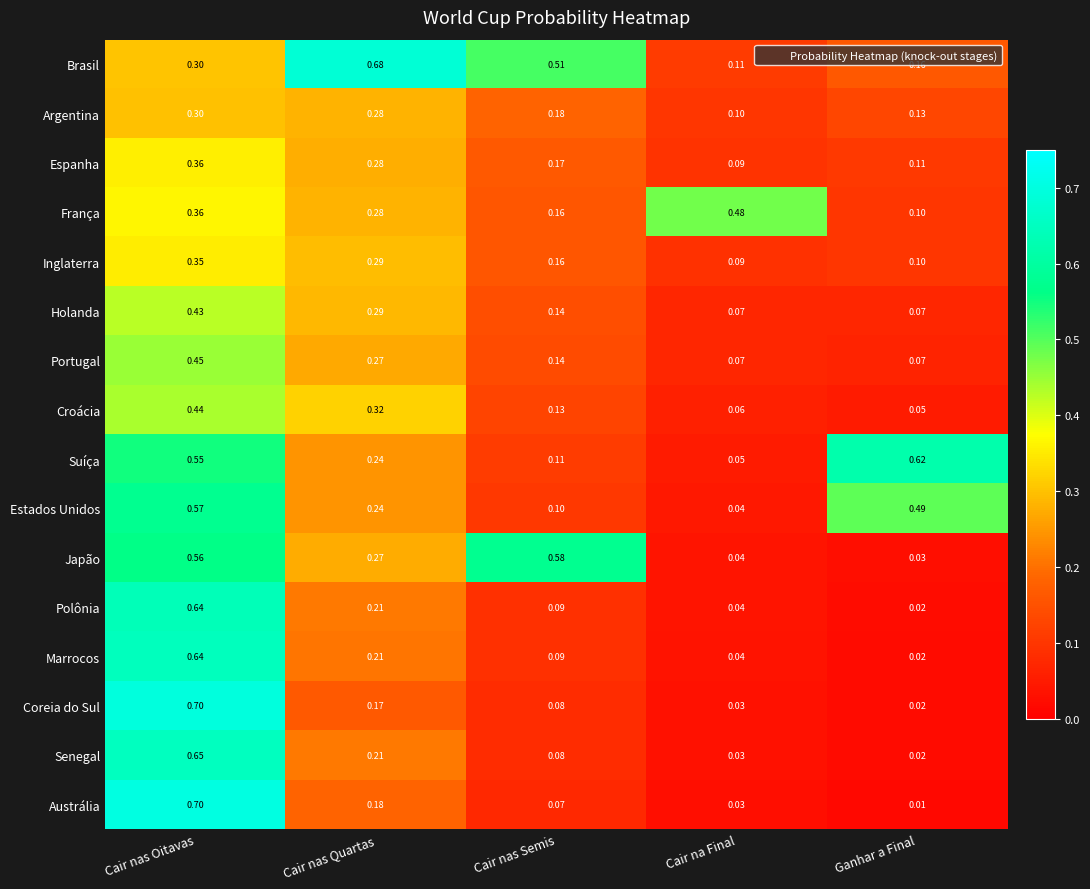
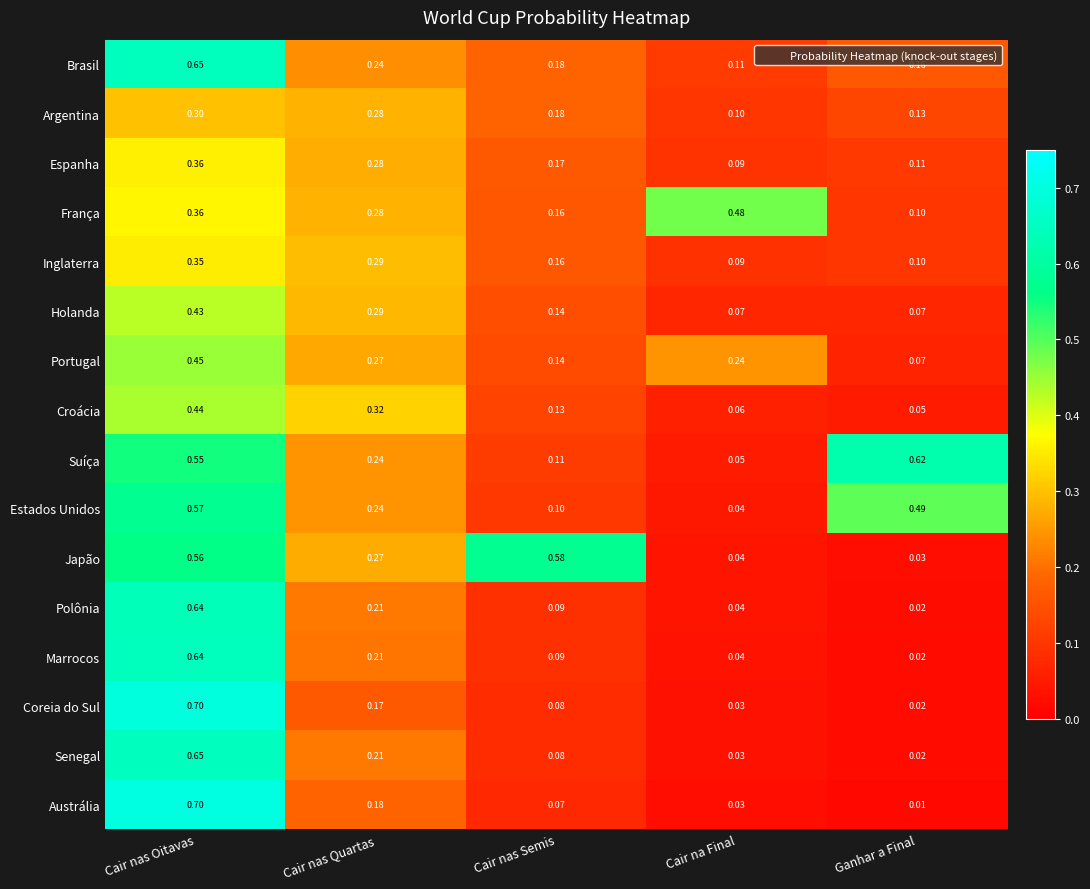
Brasil, Cair nas Oitavas: 0.30 -> 0.65
Brasil, Cair nas Quartas: 0.68 -> 0.24
Brasil, Cair nas Semis: 0.51 -> 0.18
Portugal, Cair na Final: 0.07 -> 0.24
